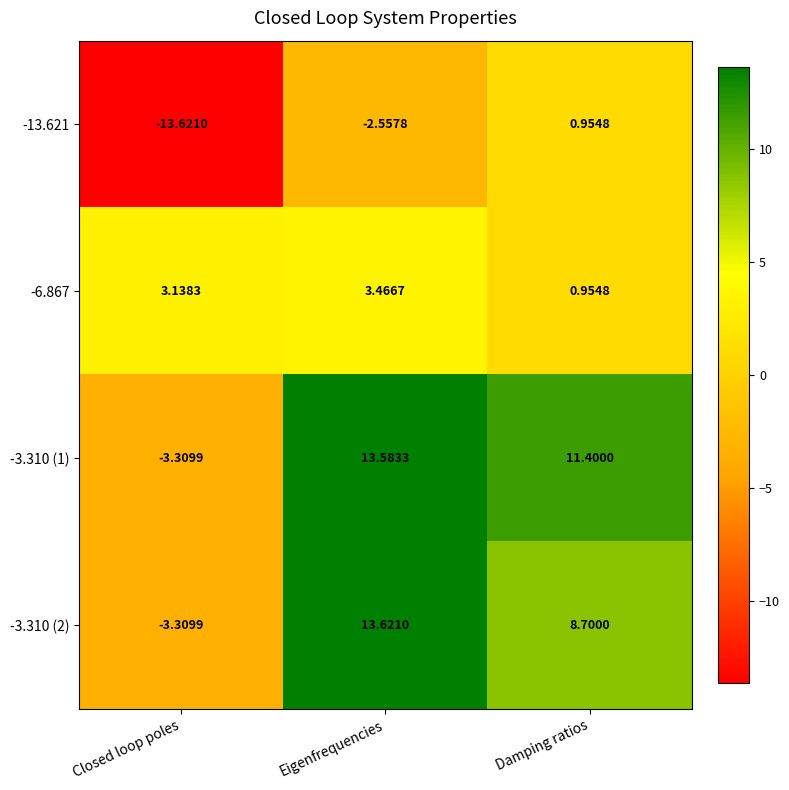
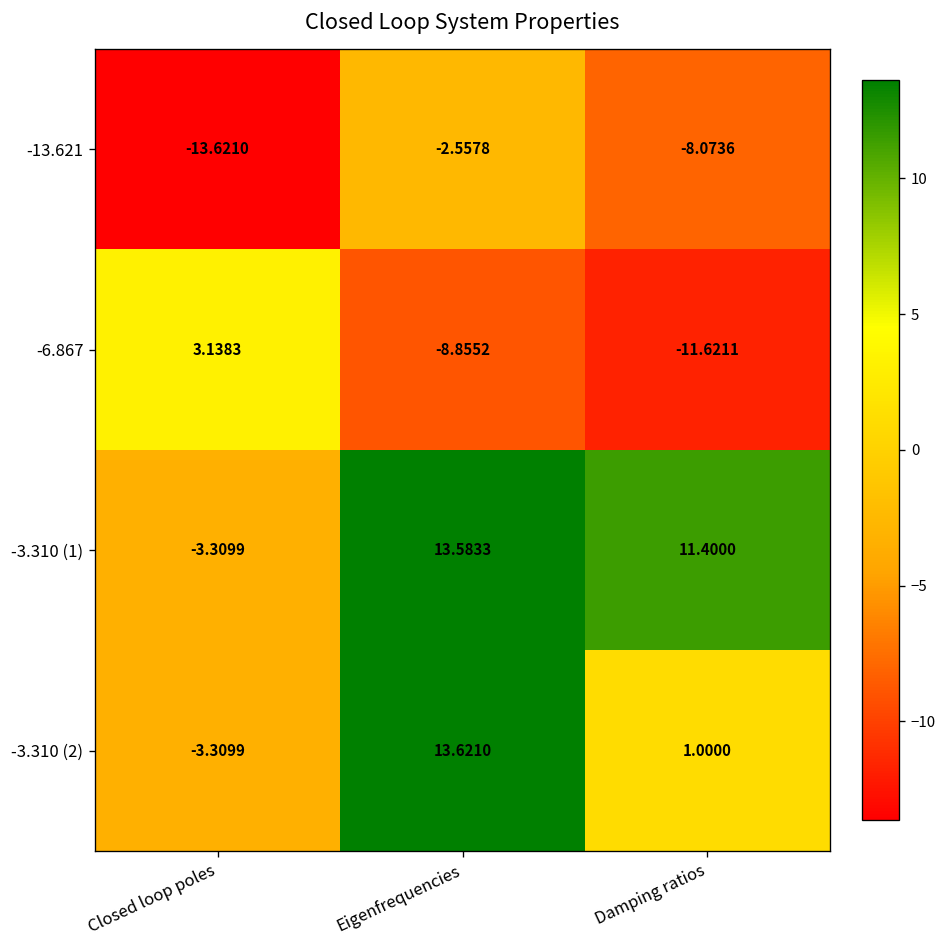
-13.621, Damping ratios: 0.9548 -> -8.0736
-6.867, Eigenfrequencies: 3.4667 -> -8.8552
-6.867, Damping ratios: 0.9548 -> -11.6211
-3.310 (2), Damping ratios: 8.7000 -> 1.0000
